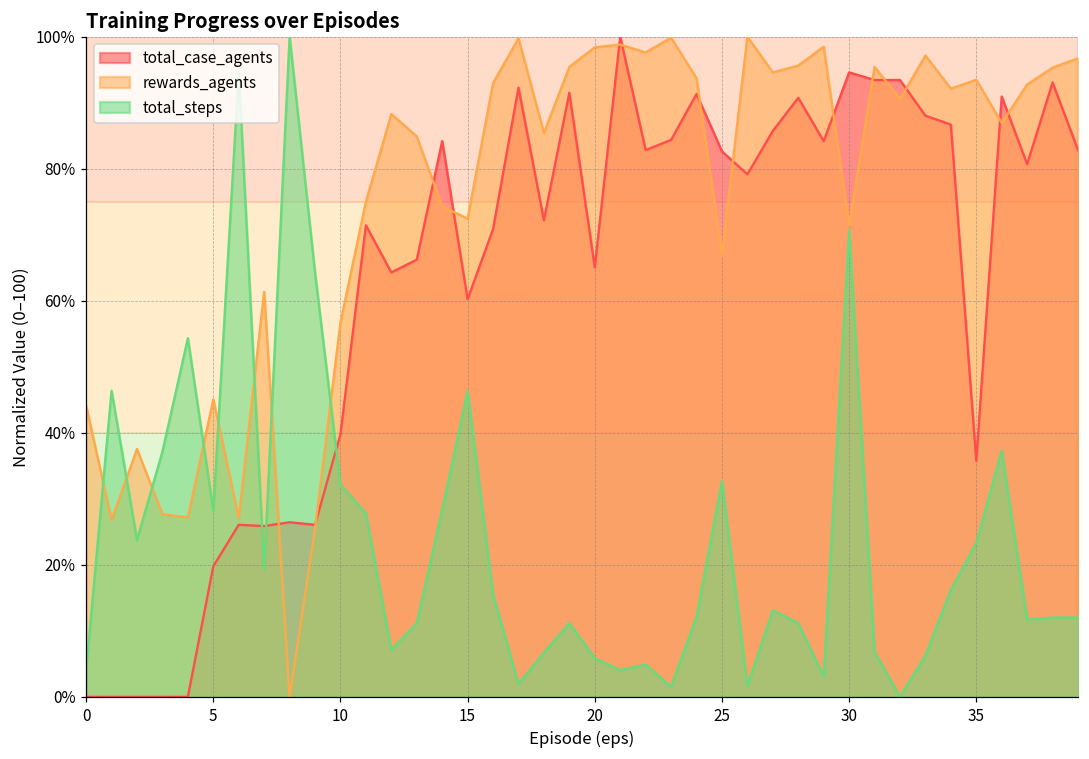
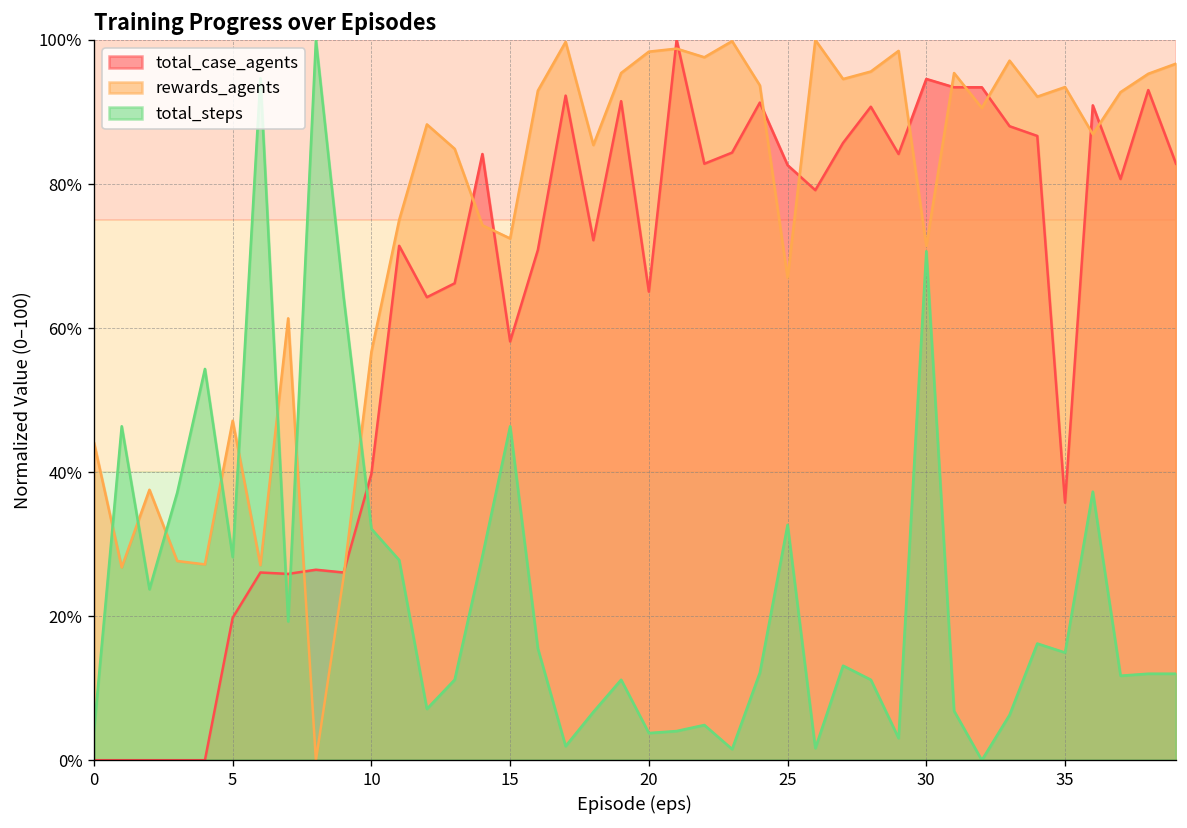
rewards_agents, 5: 45% -> 47%
total_case_agents, 15: 60% -> 58%
total_steps, 20: 6% -> 4%
total_steps, 35: 23% -> 15%
